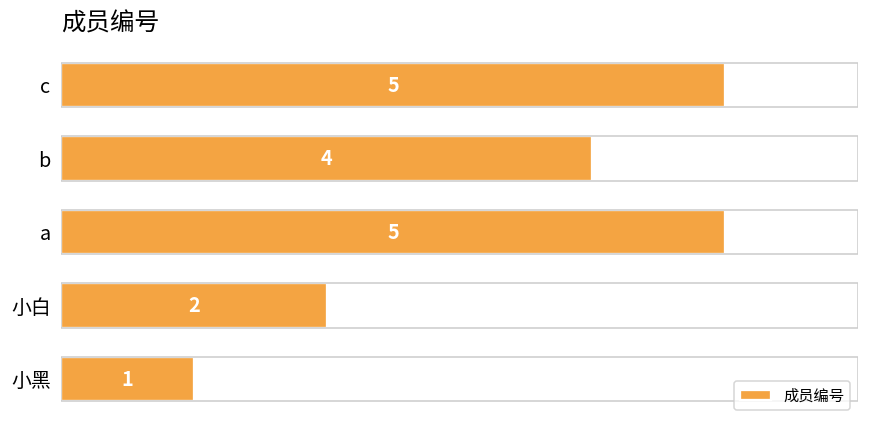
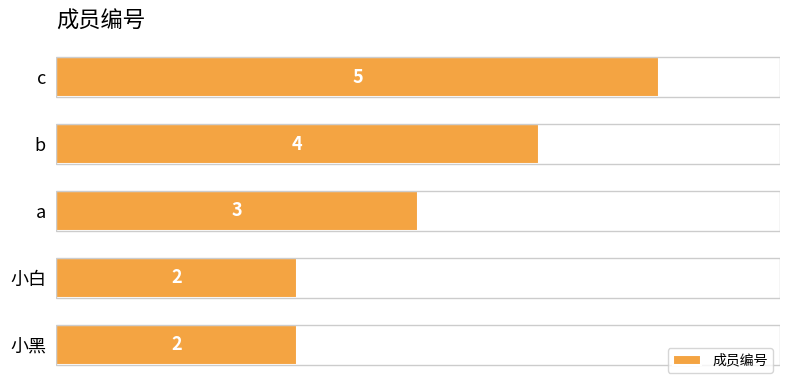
a: 5 -> 3
小黑: 1 -> 2
